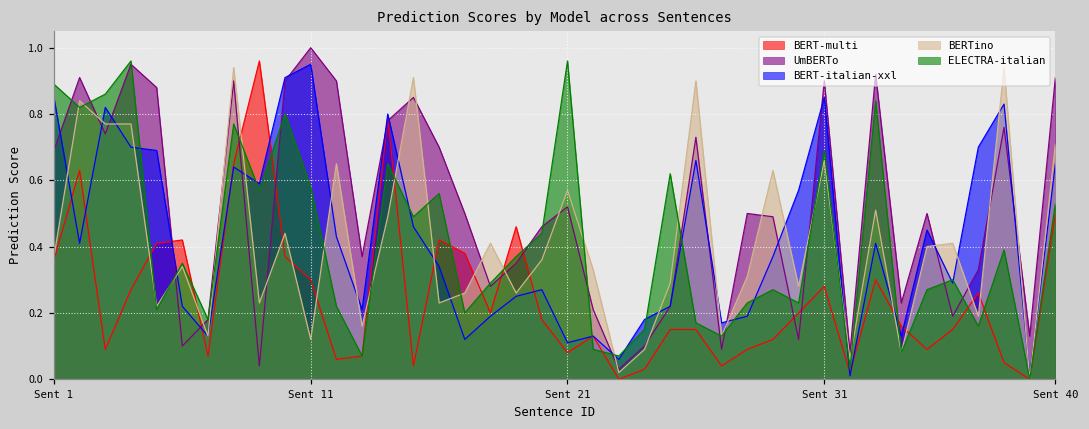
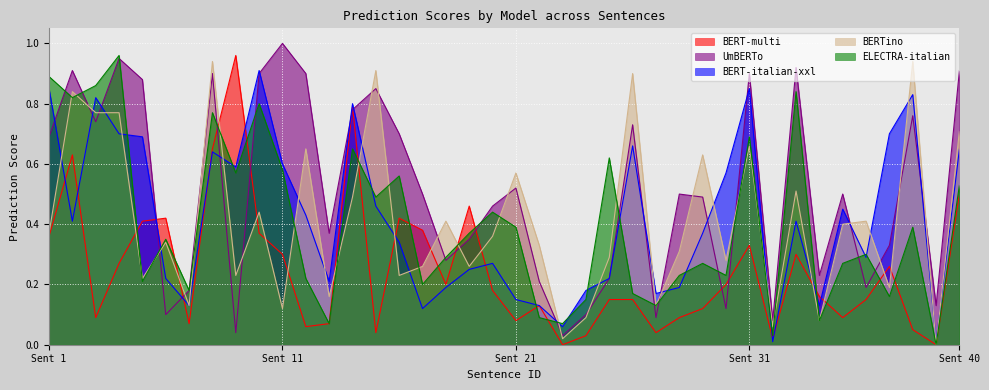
BERT-italian-xxl, Sent 11: 0.95 -> 0.60
BERT-italian-xxl, Sent 21: 0.11 -> 0.15
ELECTRA-italian, Sent 21: 0.96 -> 0.39
BERT-multi, Sent 31: 0.28 -> 0.33
